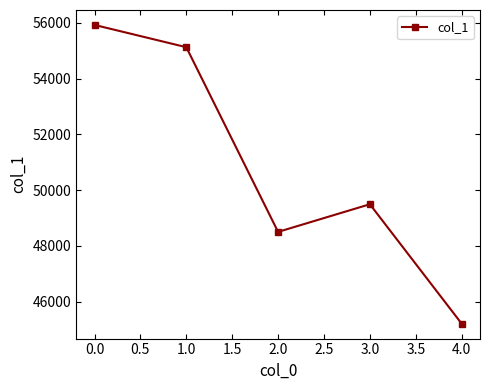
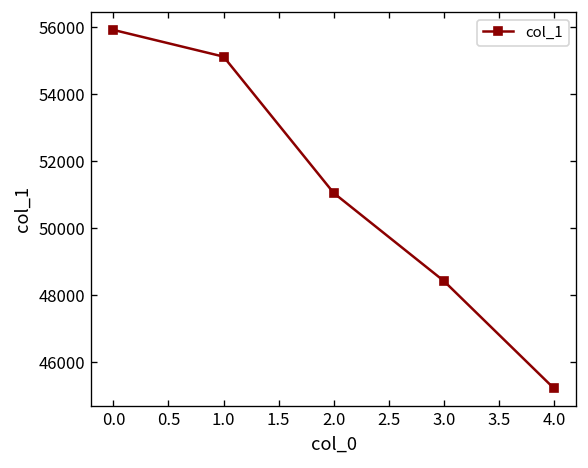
2.0: 48500 -> 51100
3.0: 49500 -> 48400
